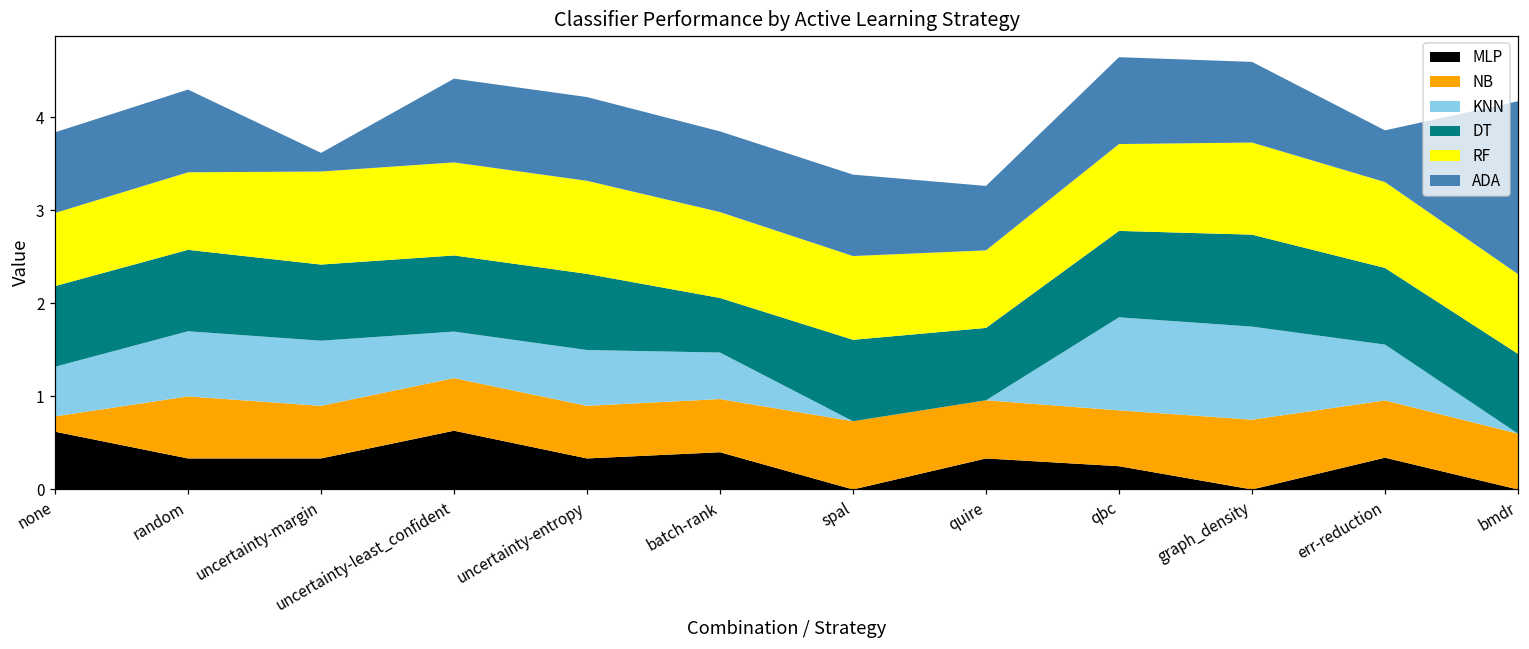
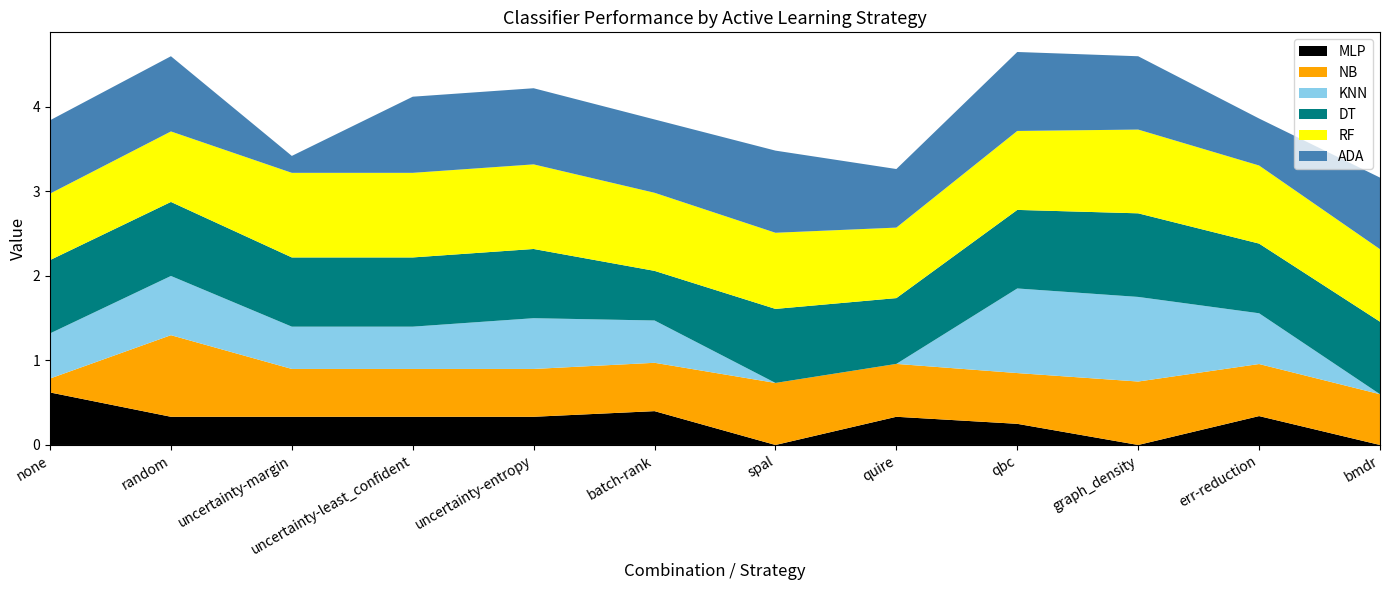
NB, random: 0.7 -> 1.0
KNN, uncertainty-margin: 0.7 -> 0.5
MLP, uncertainty-least_confident: 0.6 -> 0.3
ADA, spal: 0.9 -> 1.0
ADA, bmdr: 1.9 -> 0.8
